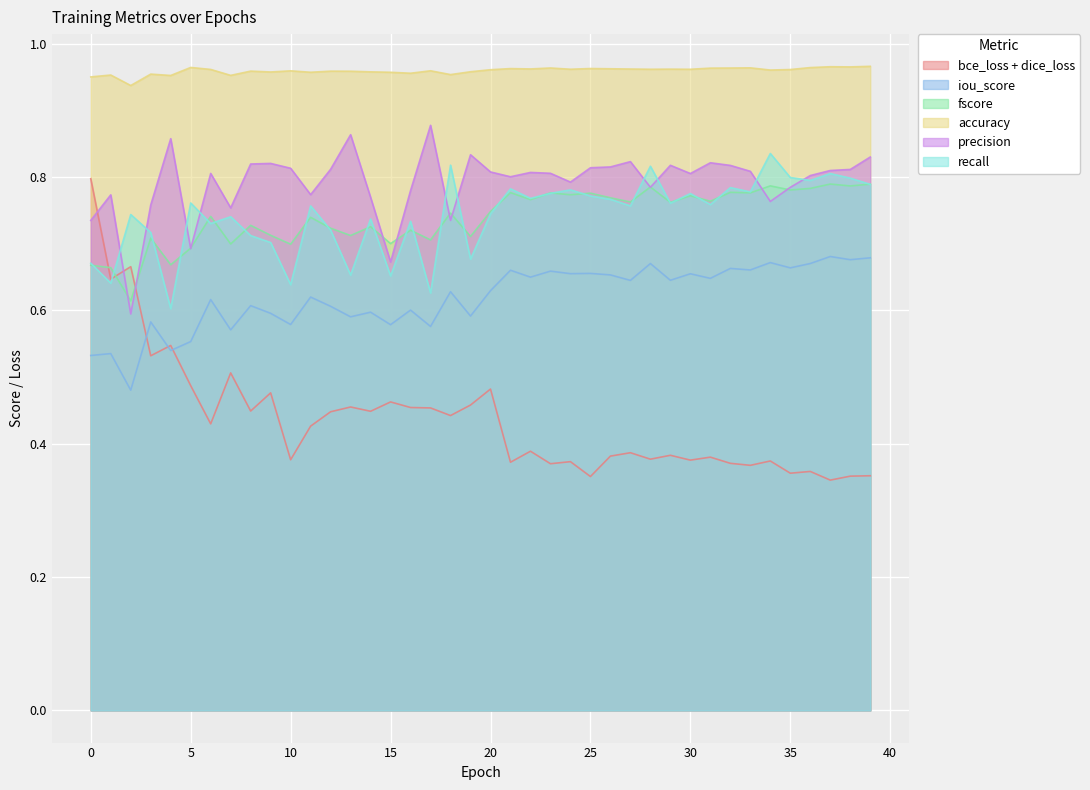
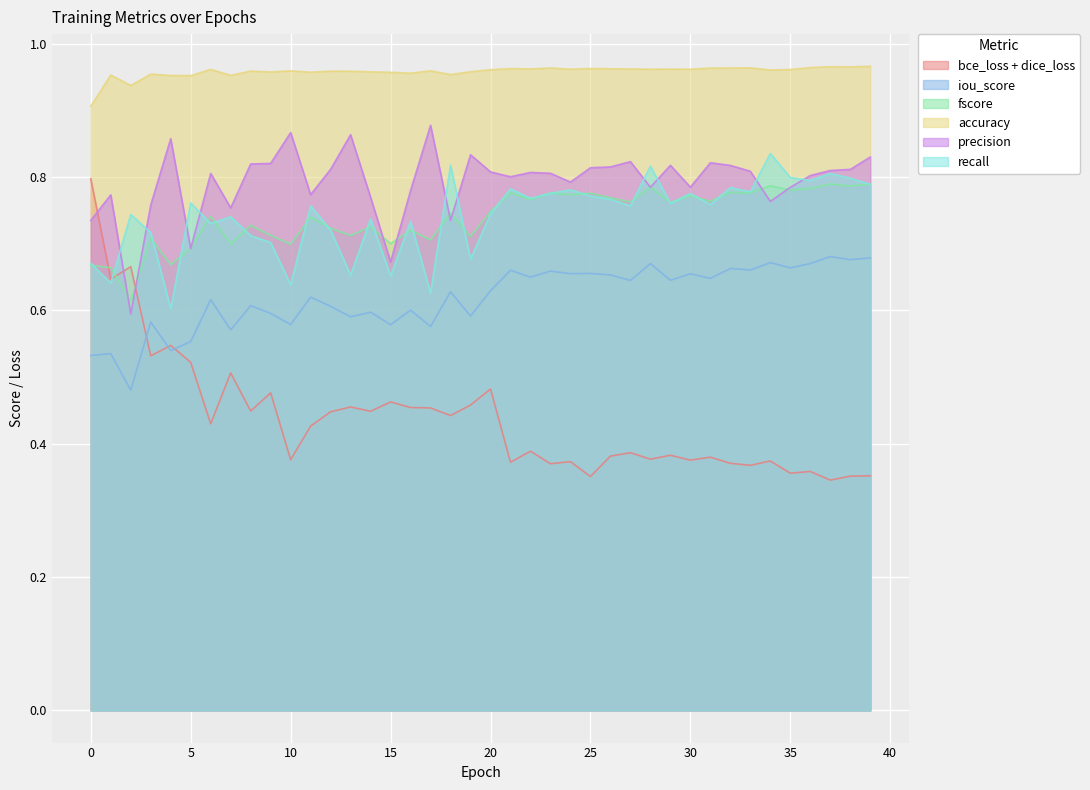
accuracy, 0: 0.95 -> 0.91
bce_loss + dice_loss, 5: 0.49 -> 0.52
accuracy, 5: 0.96 -> 0.95
precision, 10: 0.81 -> 0.87
precision, 30: 0.81 -> 0.78
